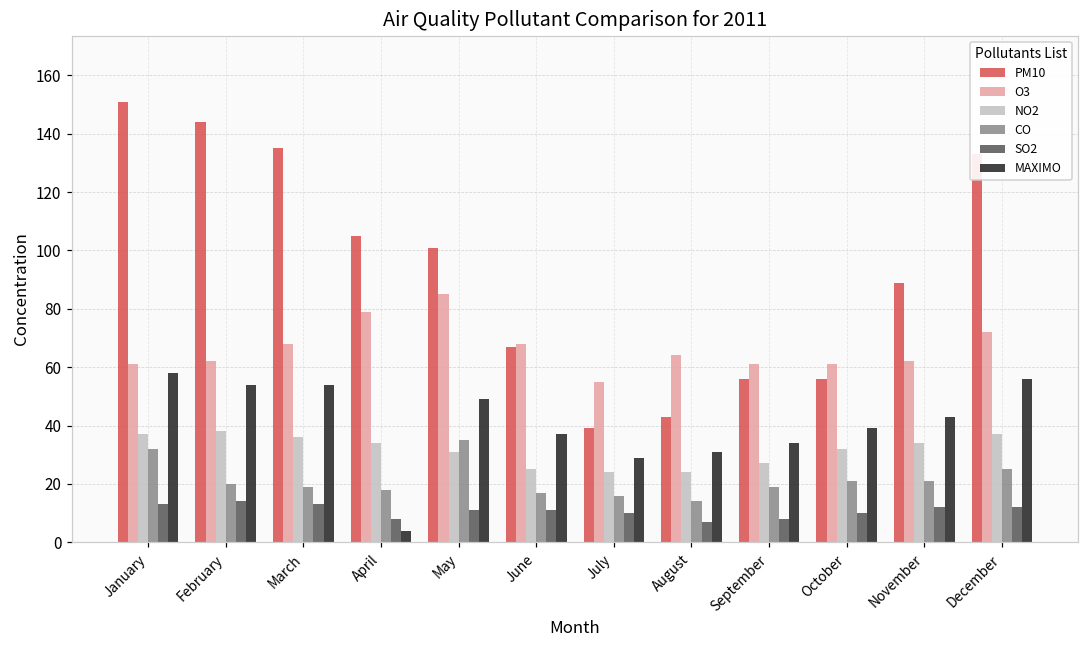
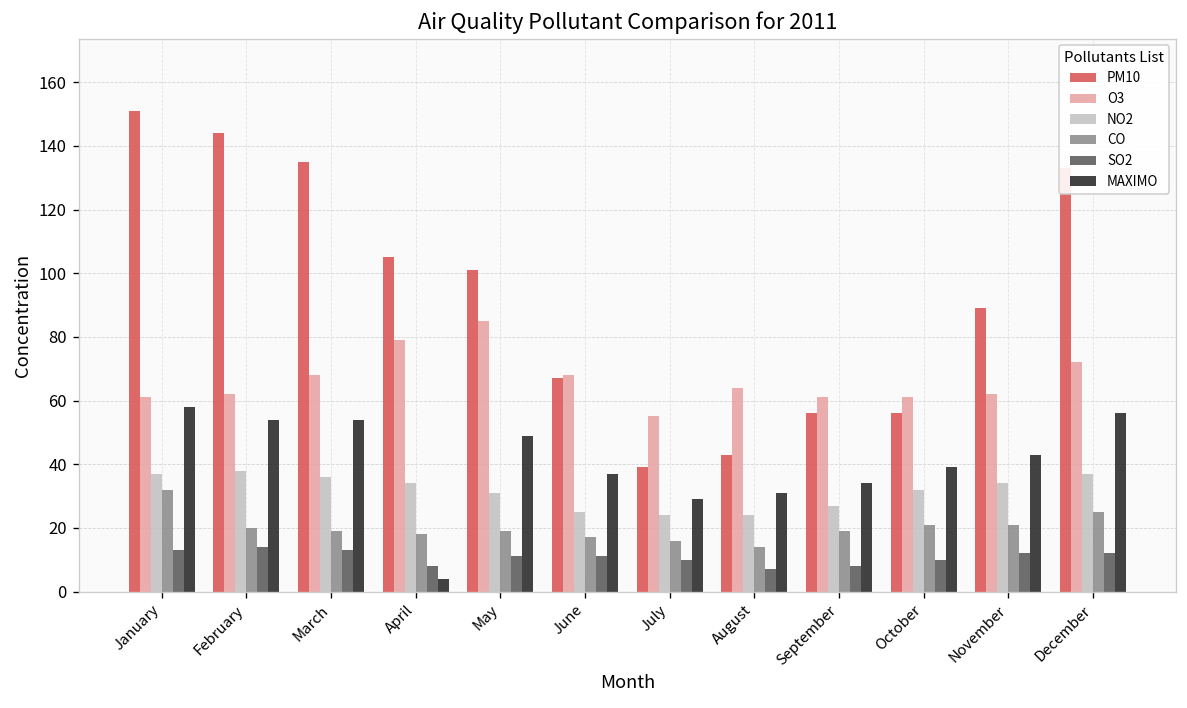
CO, May: 35 -> 19
